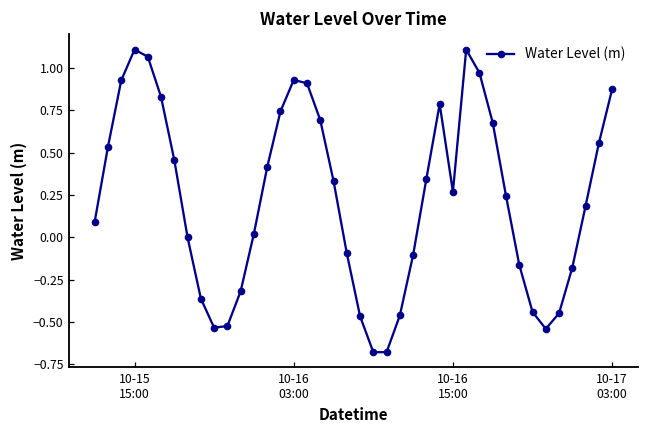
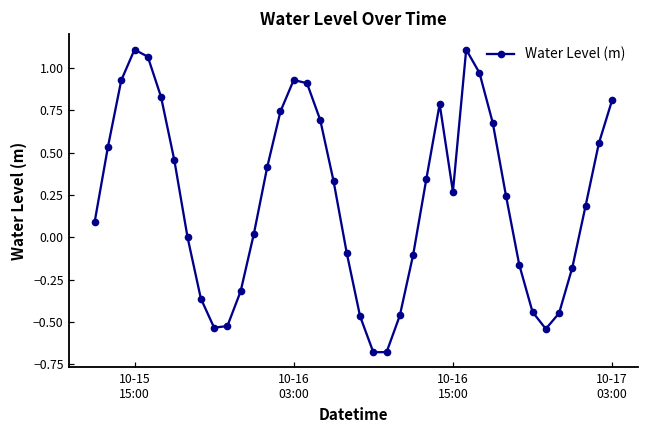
10-17 03:00: 0.88 -> 0.81
